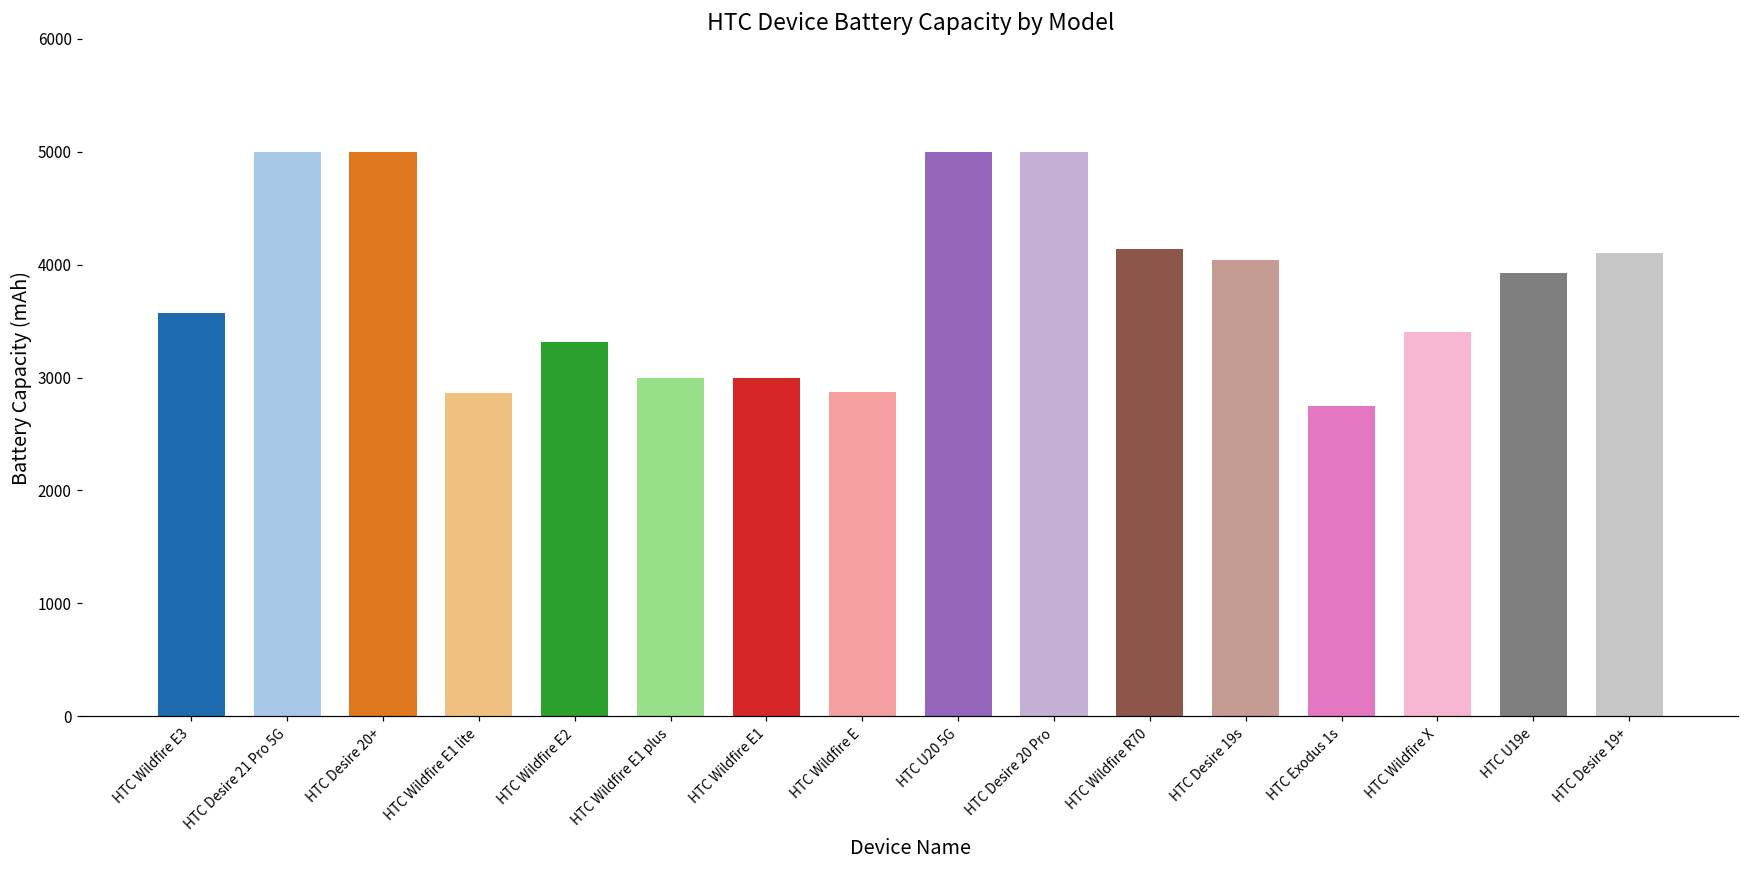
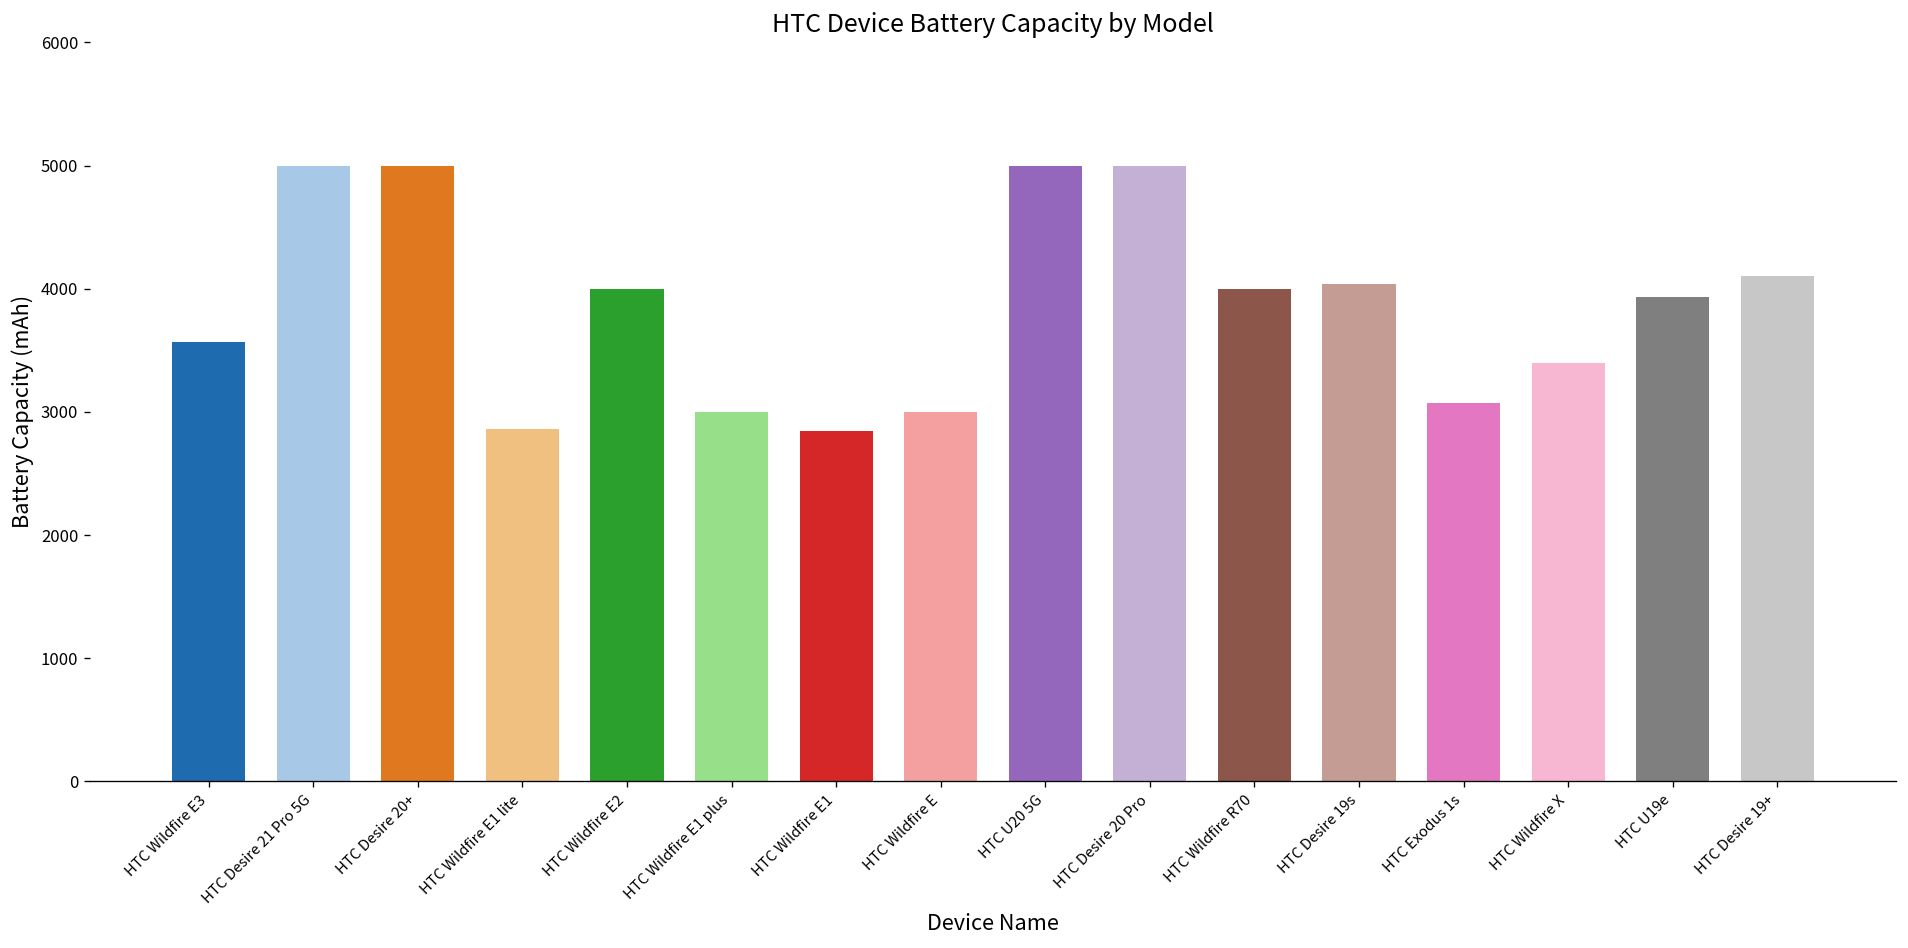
HTC Wildfire E2: 3320 -> 4000
HTC Wildfire E1: 3000 -> 2840
HTC Wildfire E: 2880 -> 3000
HTC Wildfire R70: 4140 -> 4000
HTC Exodus 1s: 2750 -> 3080
